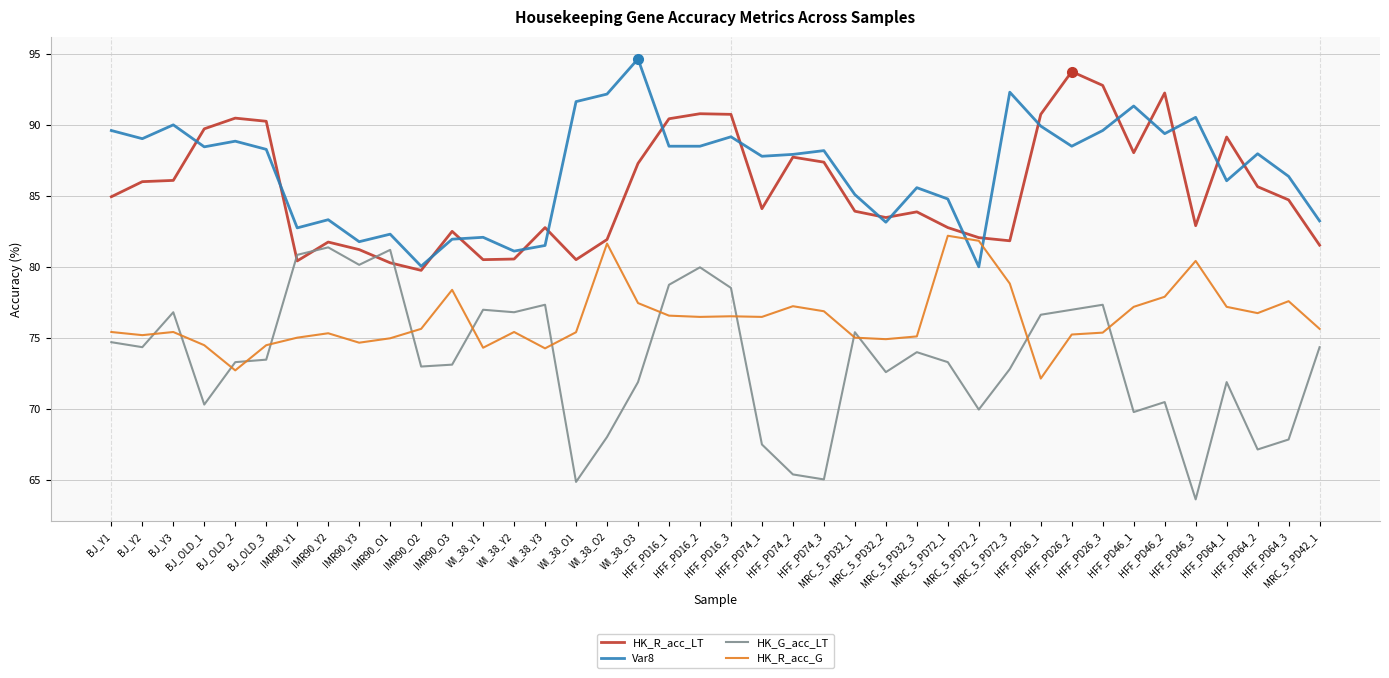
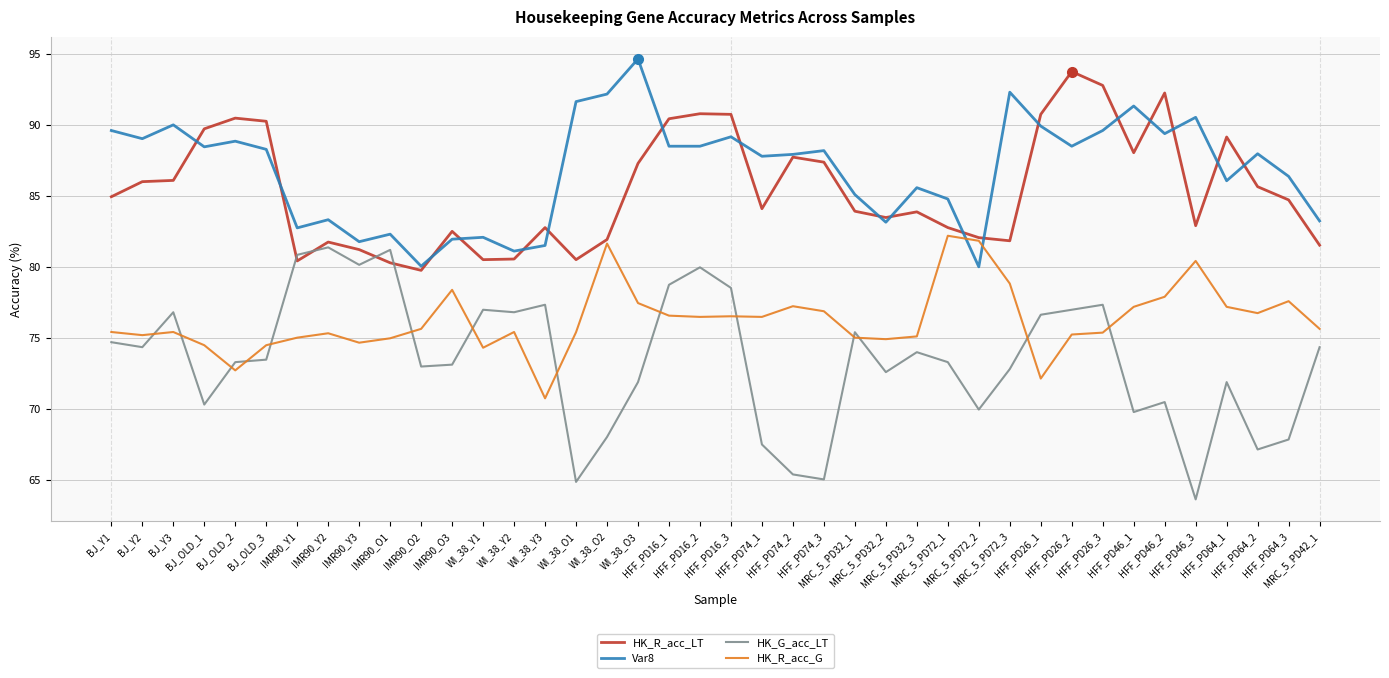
HK_R_acc_G, WI_38_Y3: 74.3 -> 70.7
